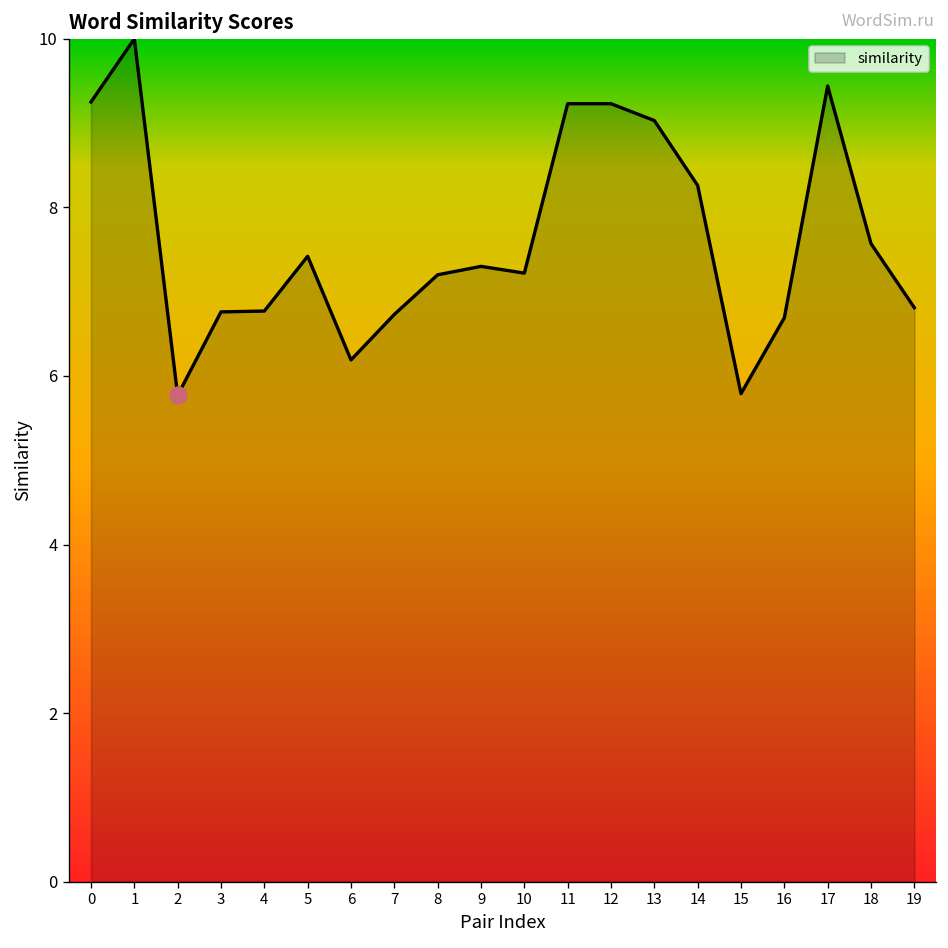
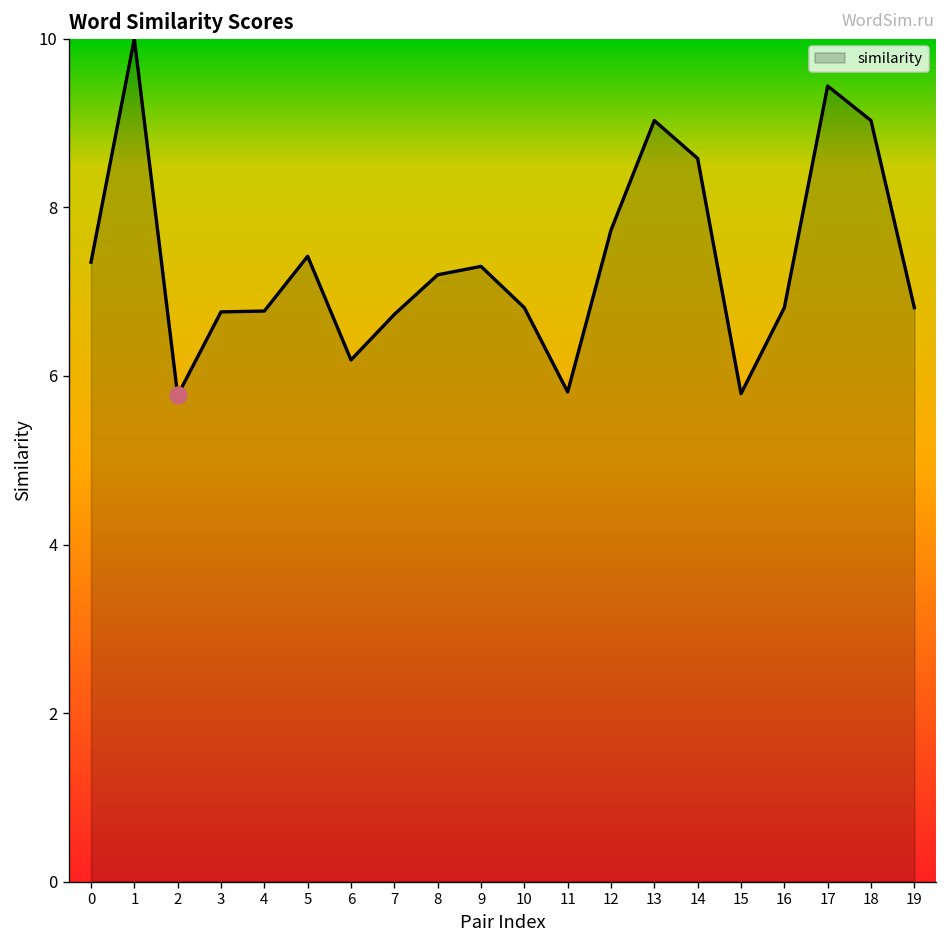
similarity, 0: 9.3 -> 7.4
similarity, 10: 7.2 -> 6.8
similarity, 11: 9.2 -> 5.8
similarity, 12: 9.2 -> 7.7
similarity, 14: 8.3 -> 8.6
similarity, 16: 6.7 -> 6.8
similarity, 18: 7.6 -> 9.0
